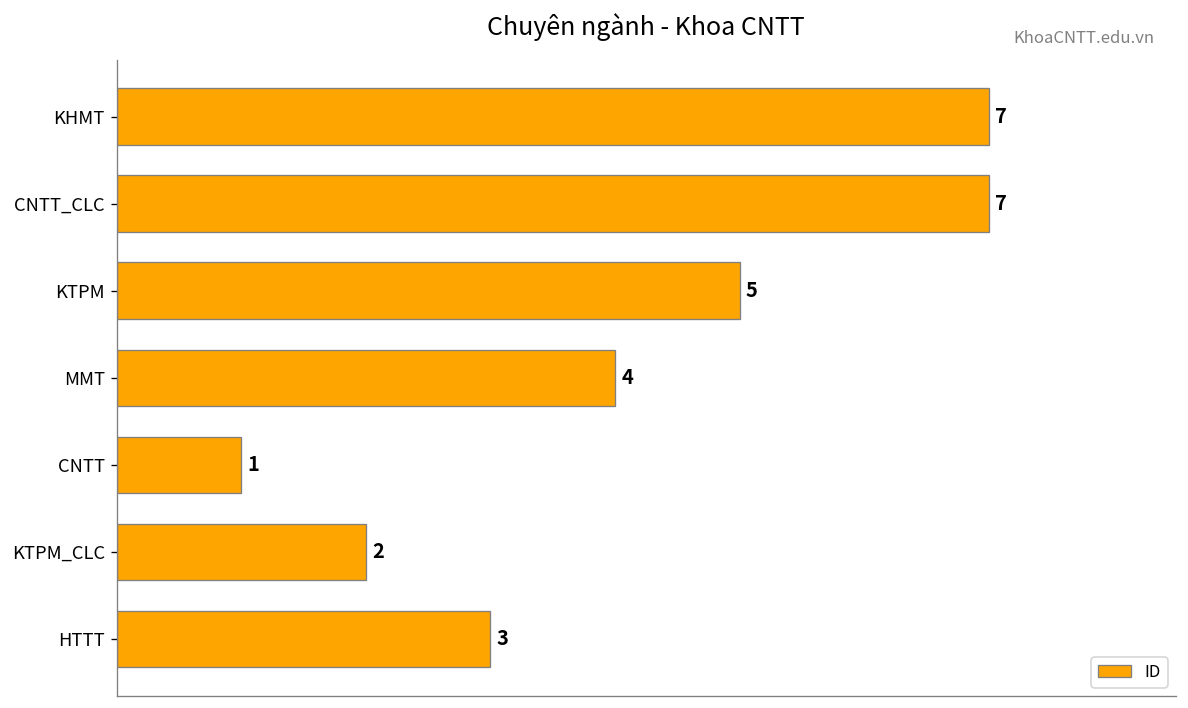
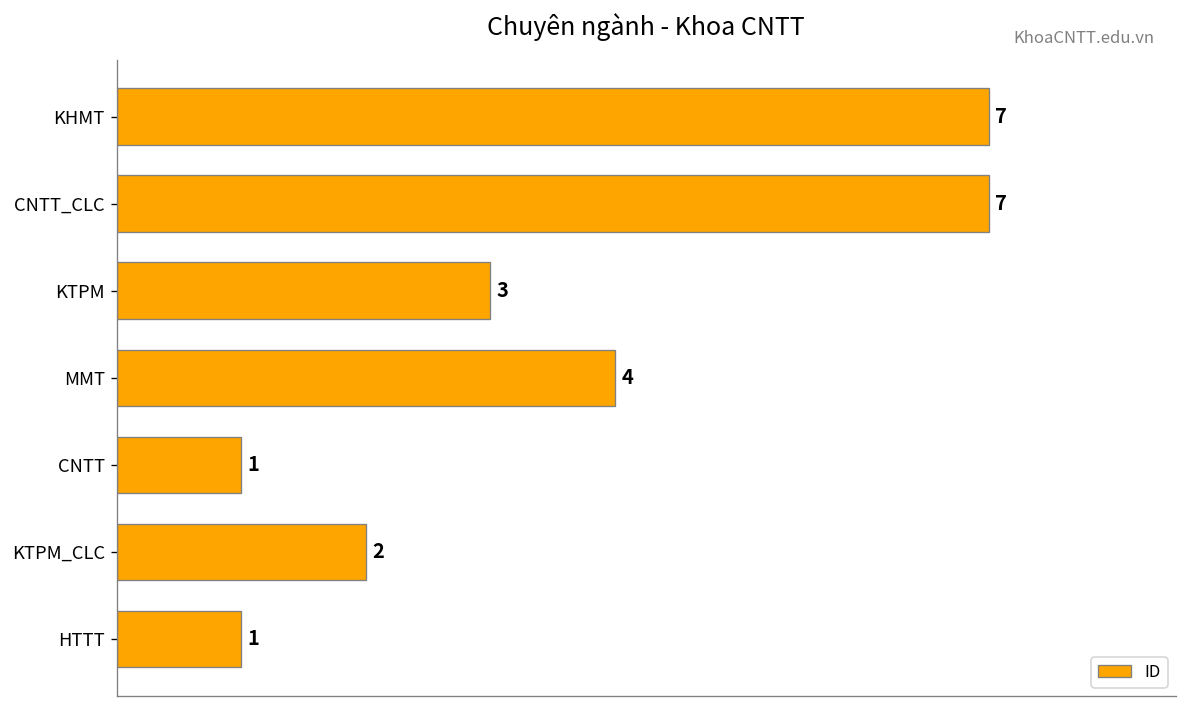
KTPM: 5 -> 3
HTTT: 3 -> 1
